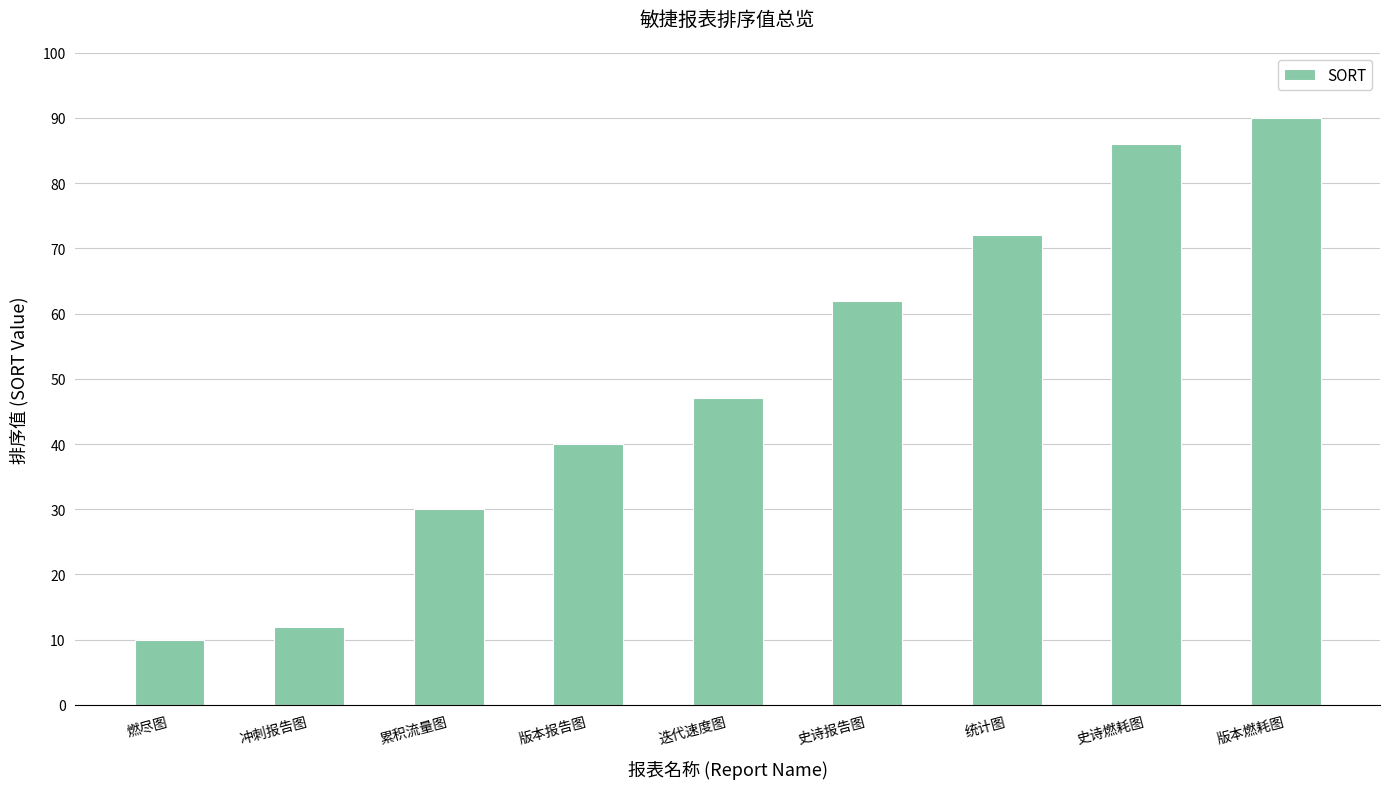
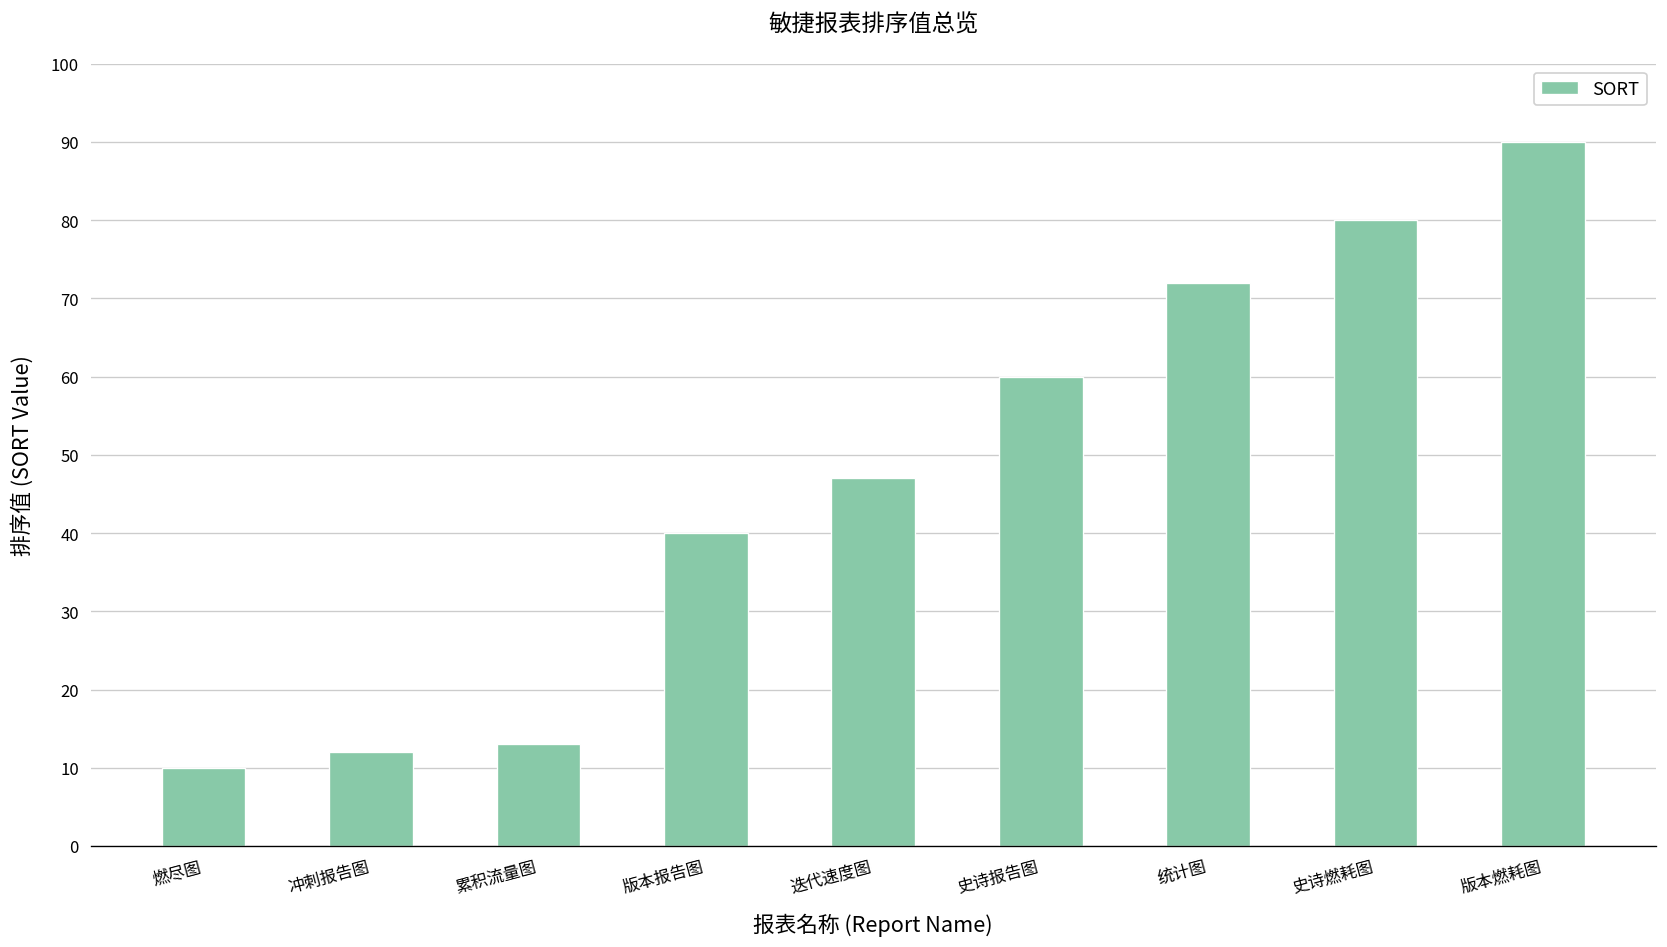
累积流量图: 30 -> 13
史诗报告图: 62 -> 60
史诗燃耗图: 86 -> 80
